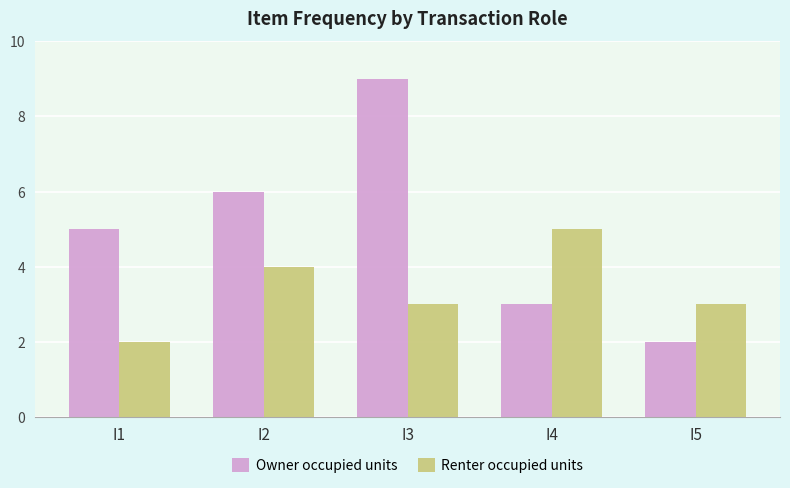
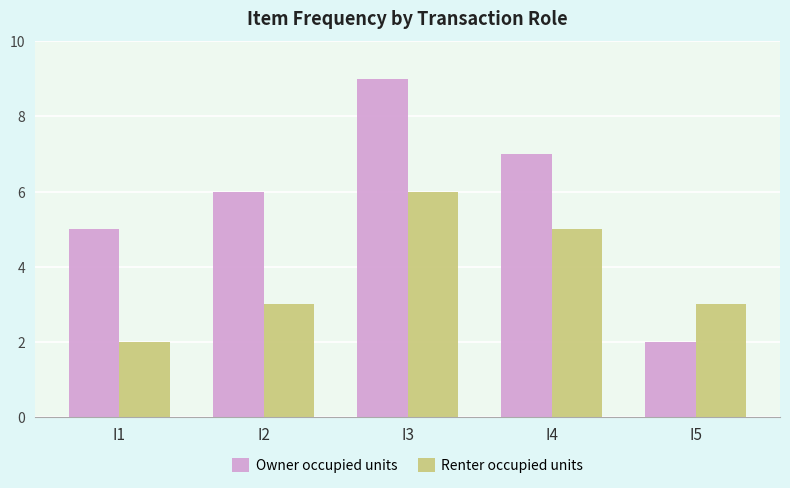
Renter occupied units, I2: 4 -> 3
Renter occupied units, I3: 3 -> 6
Owner occupied units, I4: 3 -> 7
